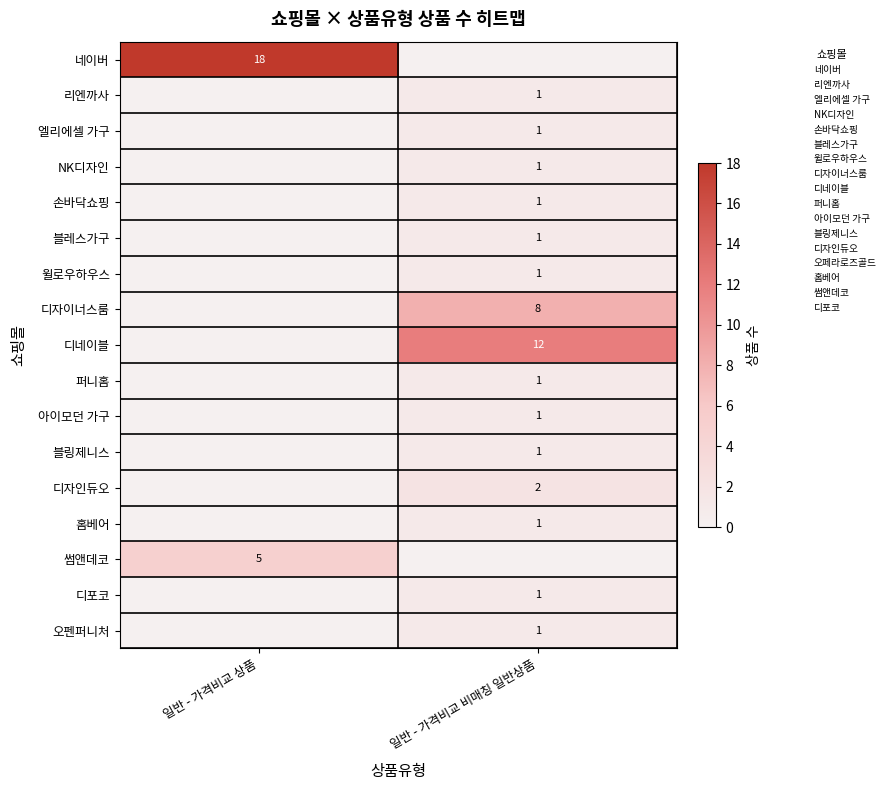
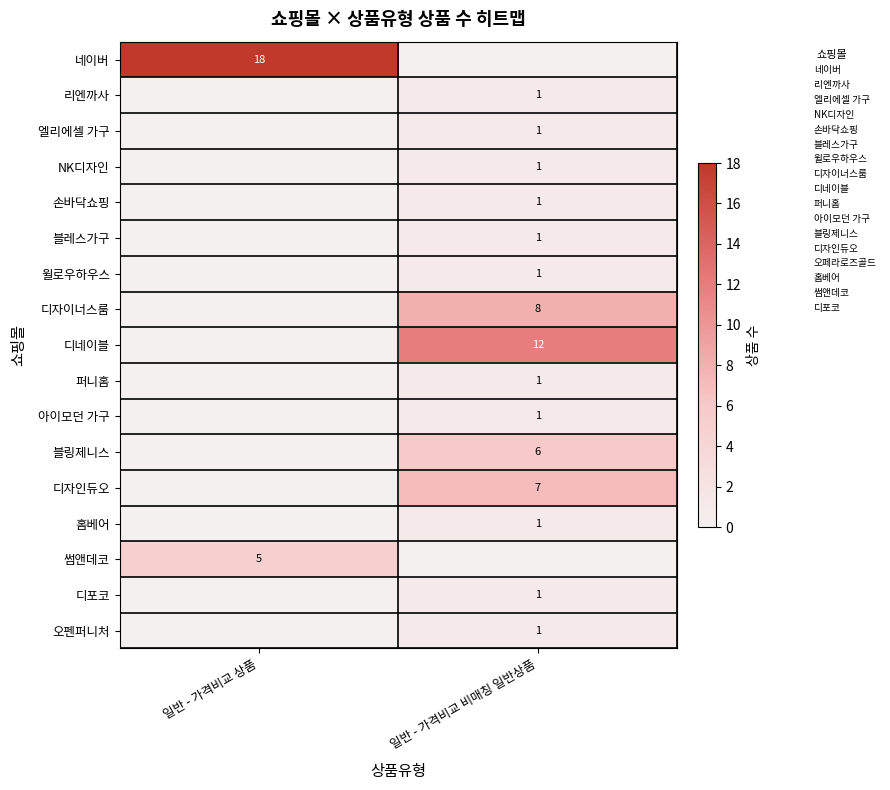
블링제니스, 일반 - 가격비교 비매칭 일반상품: 1 -> 6
디자인듀오, 일반 - 가격비교 비매칭 일반상품: 2 -> 7
